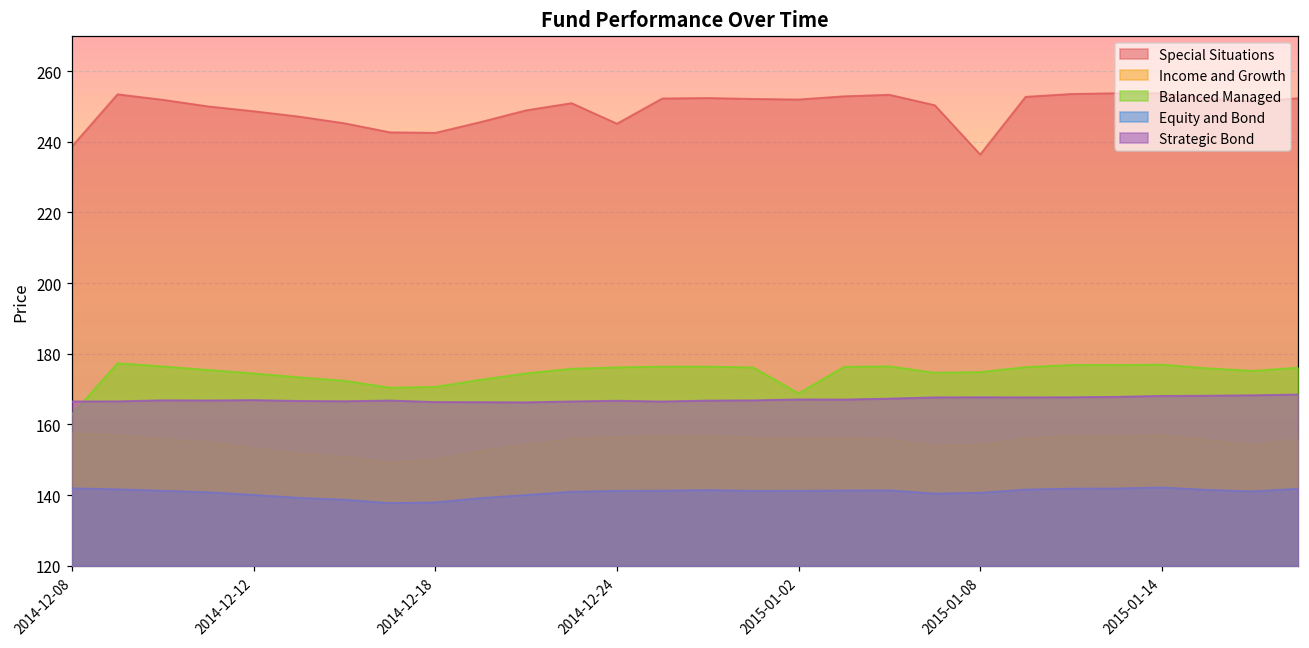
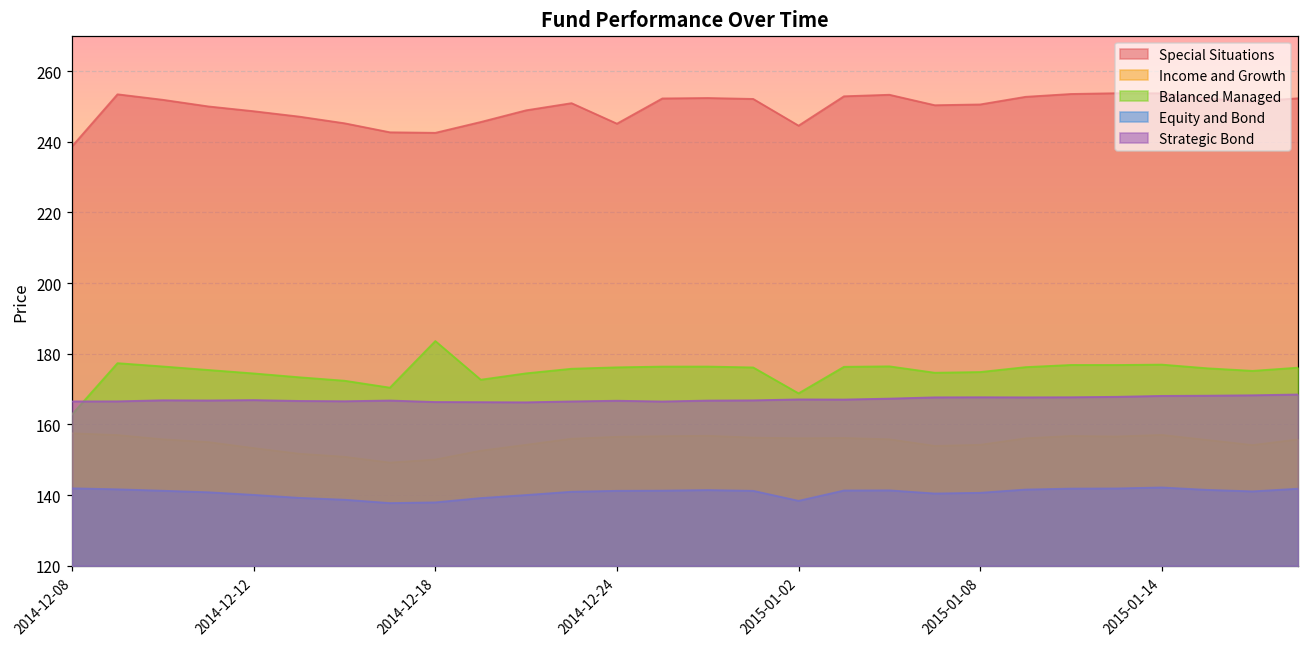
Balanced Managed, 2014-12-18: 171 -> 184
Special Situations, 2015-01-02: 252 -> 245
Equity and Bond, 2015-01-02: 141 -> 138
Special Situations, 2015-01-08: 236 -> 251
